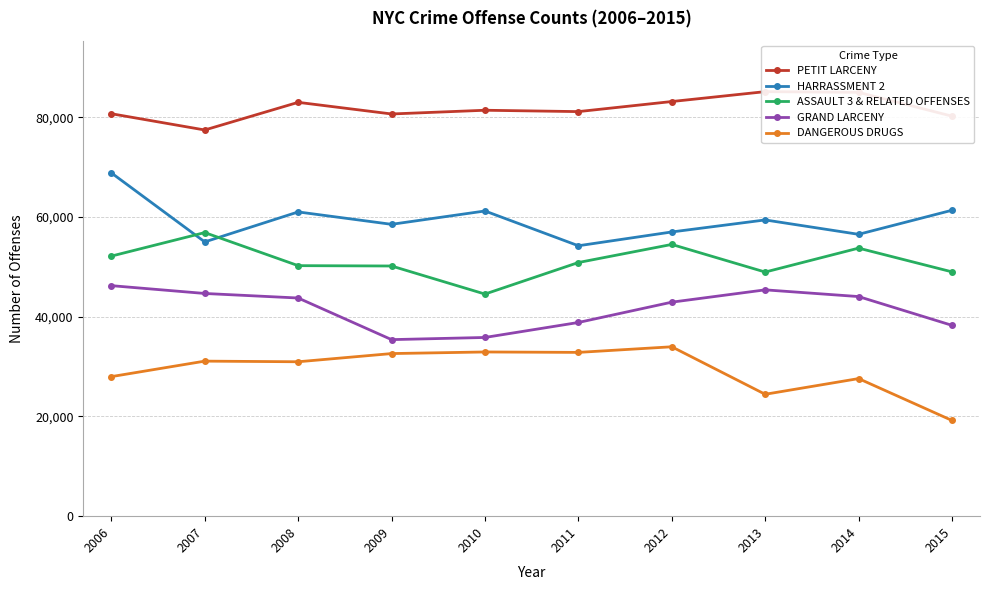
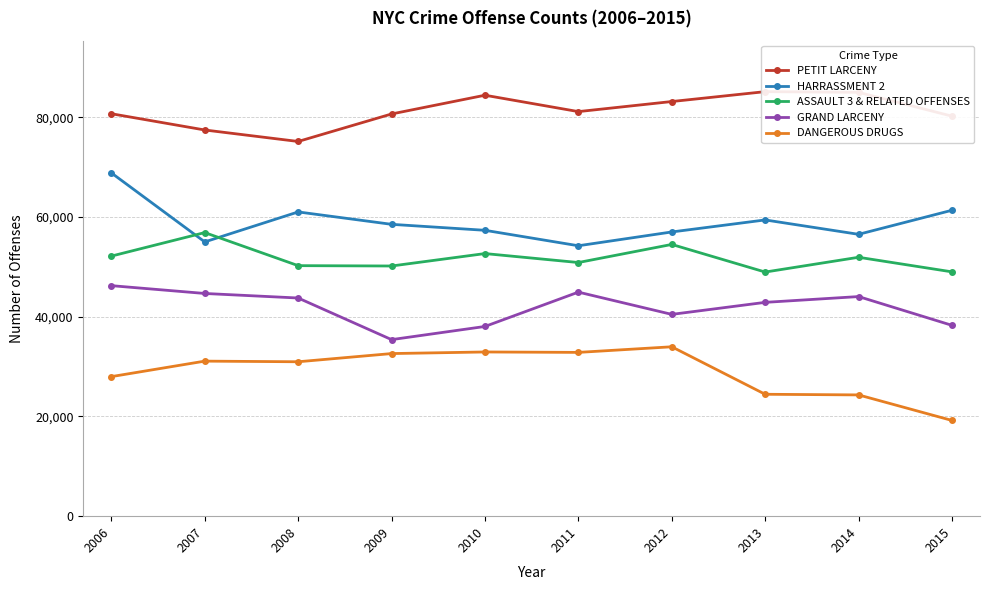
PETIT LARCENY, 2008: 83,000 -> 75,000
PETIT LARCENY, 2010: 81,000 -> 84,000
HARRASSMENT 2, 2010: 61,000 -> 57,000
ASSAULT 3 & RELATED OFFENSES, 2010: 45,000 -> 53,000
GRAND LARCENY, 2010: 36,000 -> 38,000
GRAND LARCENY, 2011: 39,000 -> 45,000
GRAND LARCENY, 2012: 43,000 -> 40,000
GRAND LARCENY, 2013: 45,000 -> 43,000
ASSAULT 3 & RELATED OFFENSES, 2014: 54,000 -> 52,000
DANGEROUS DRUGS, 2014: 28,000 -> 24,000
